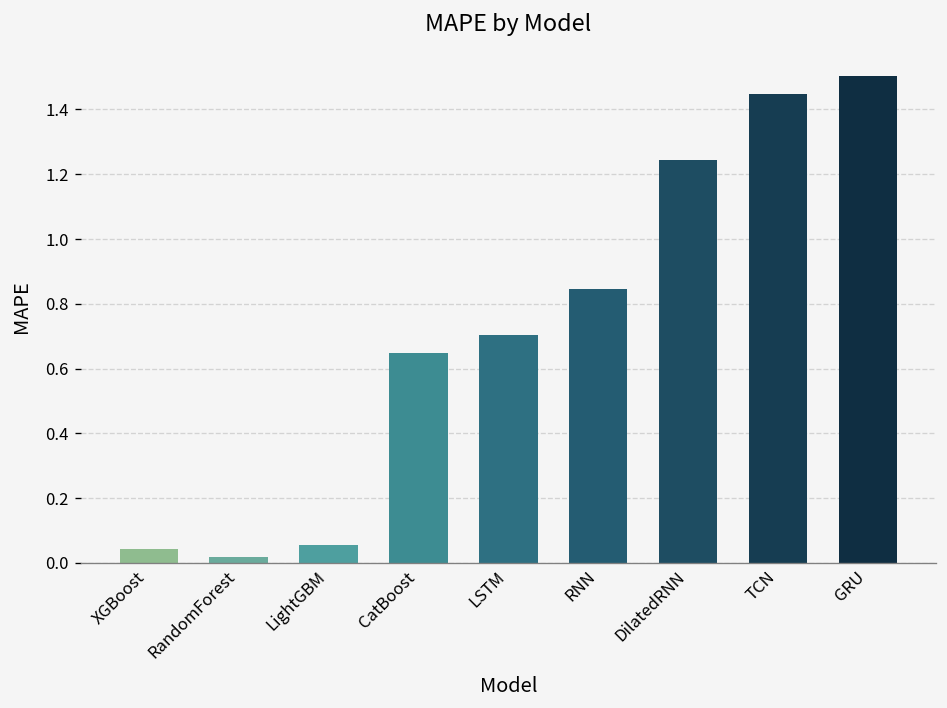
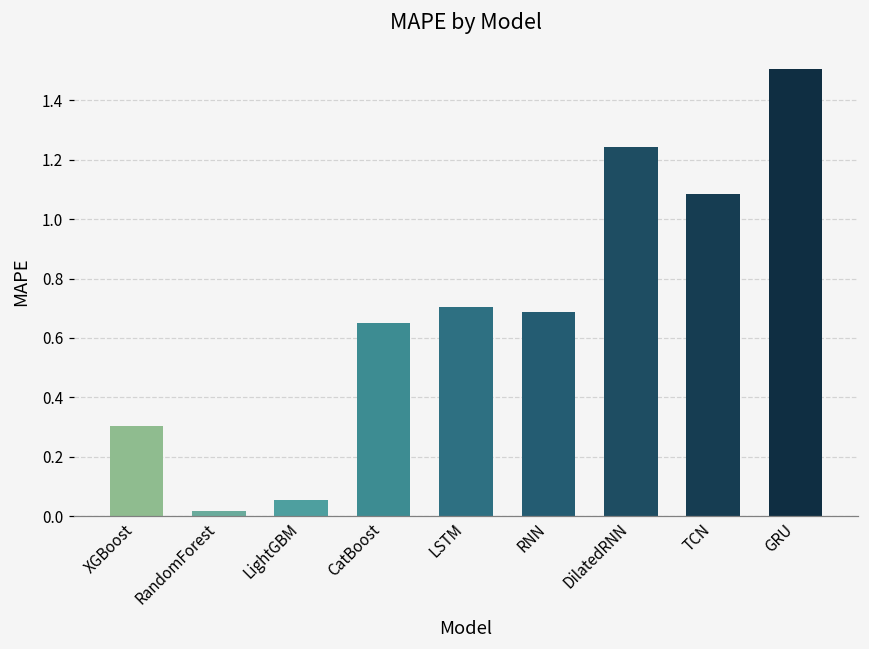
XGBoost: 0.04 -> 0.30
RNN: 0.84 -> 0.69
TCN: 1.45 -> 1.08
